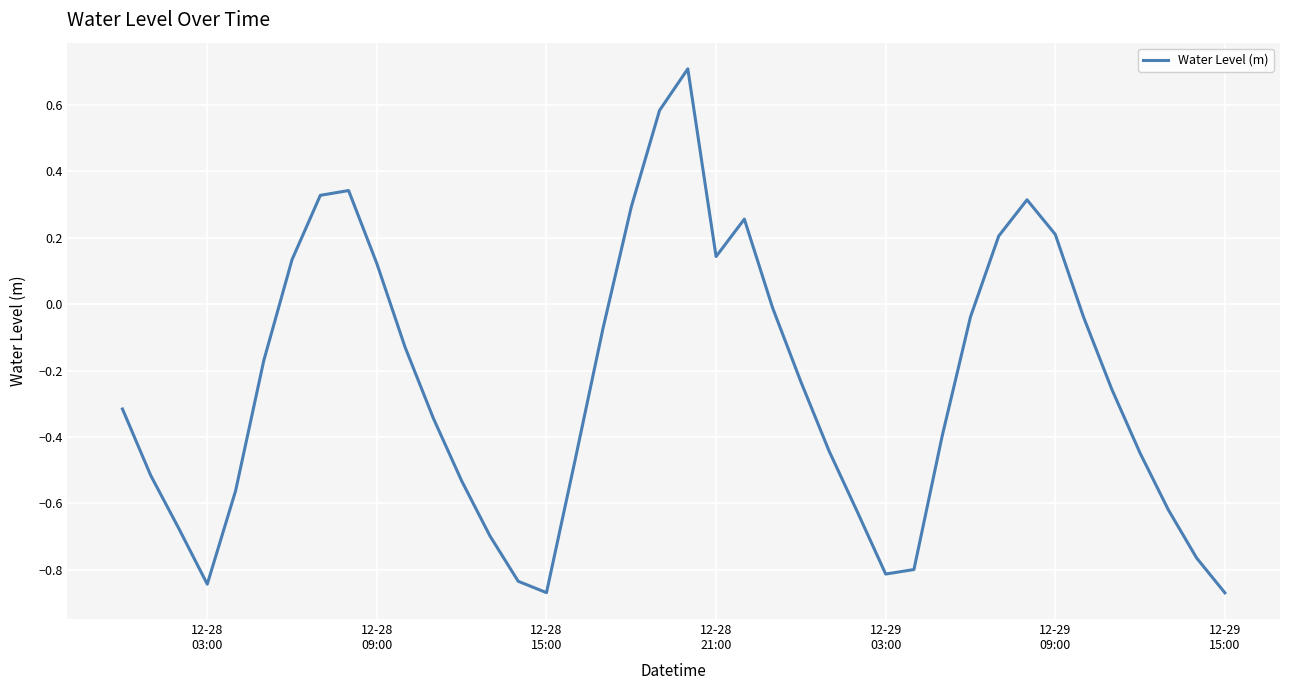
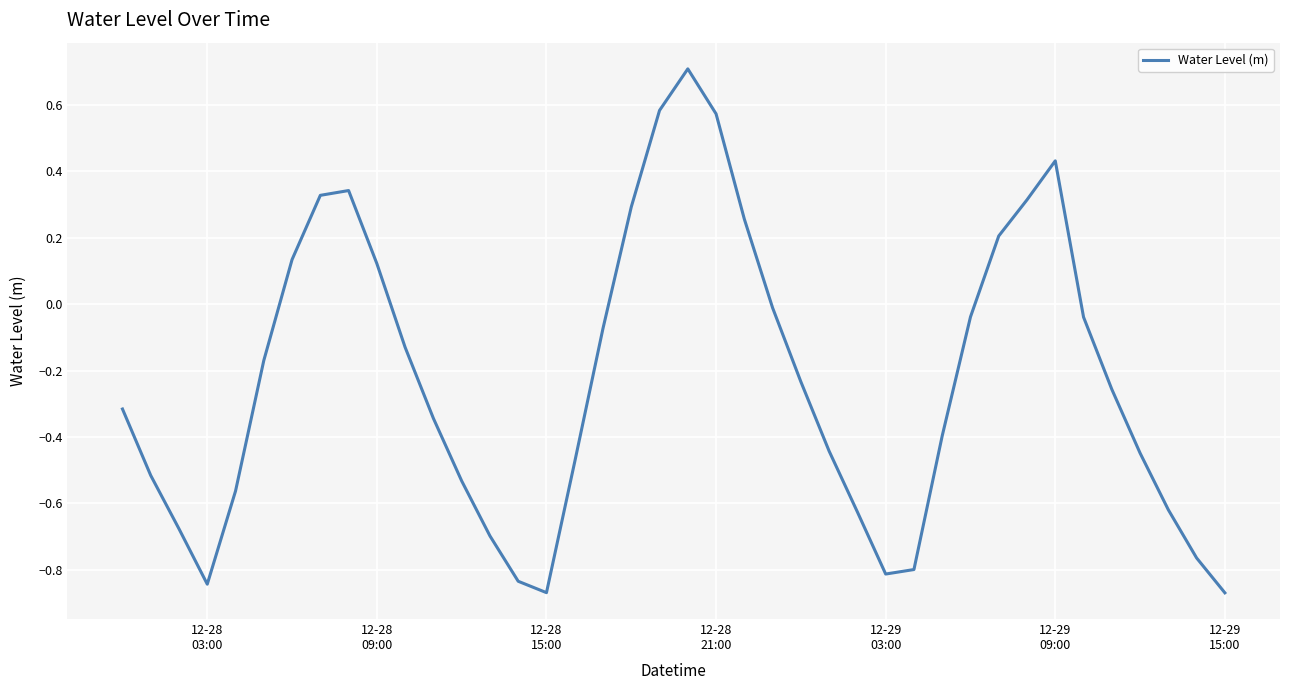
12-28 21:00: 0.14 -> 0.57
12-29 09:00: 0.21 -> 0.43
